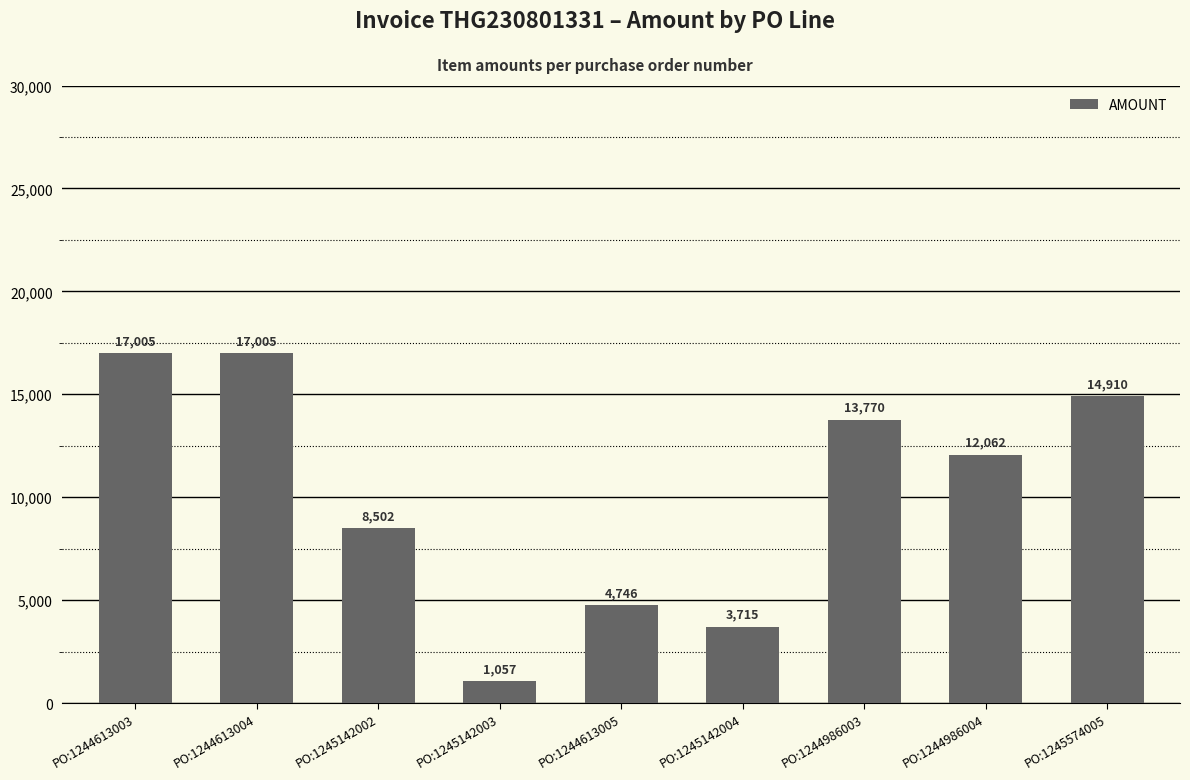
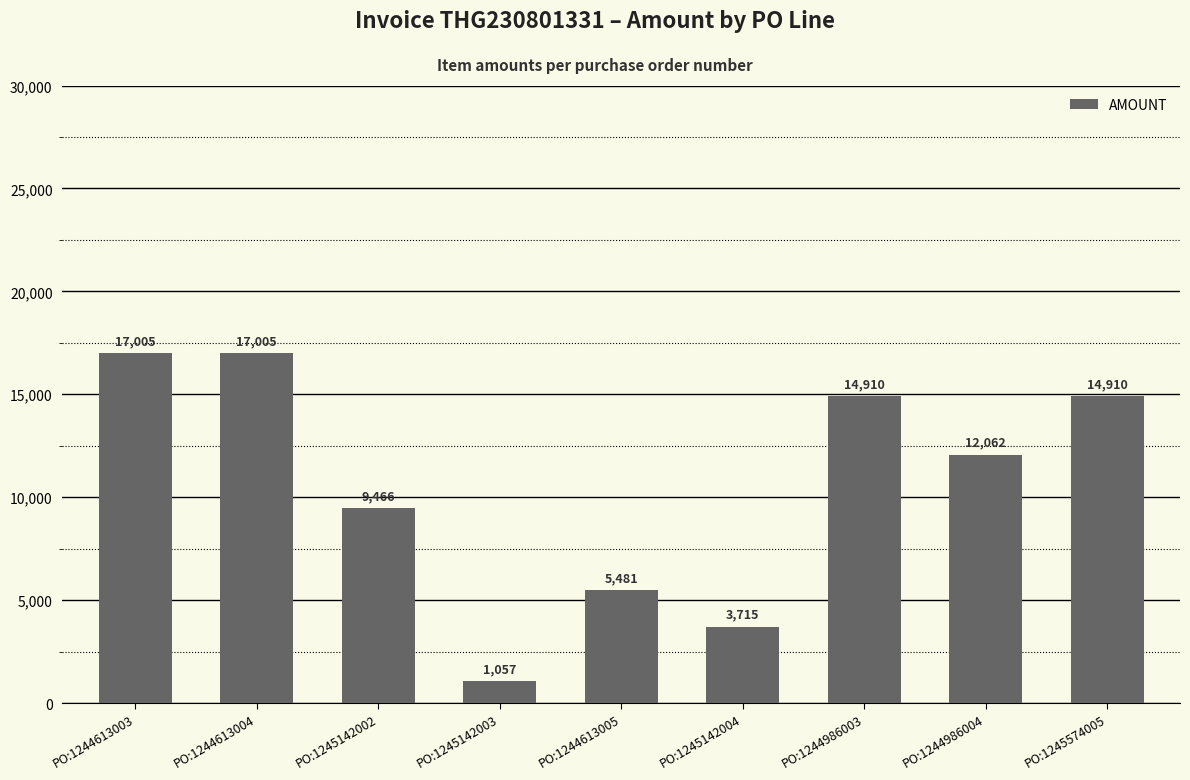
PO:1245142002: 8,502 -> 9,466
PO:1244613005: 4,746 -> 5,481
PO:1244986003: 13,770 -> 14,910
